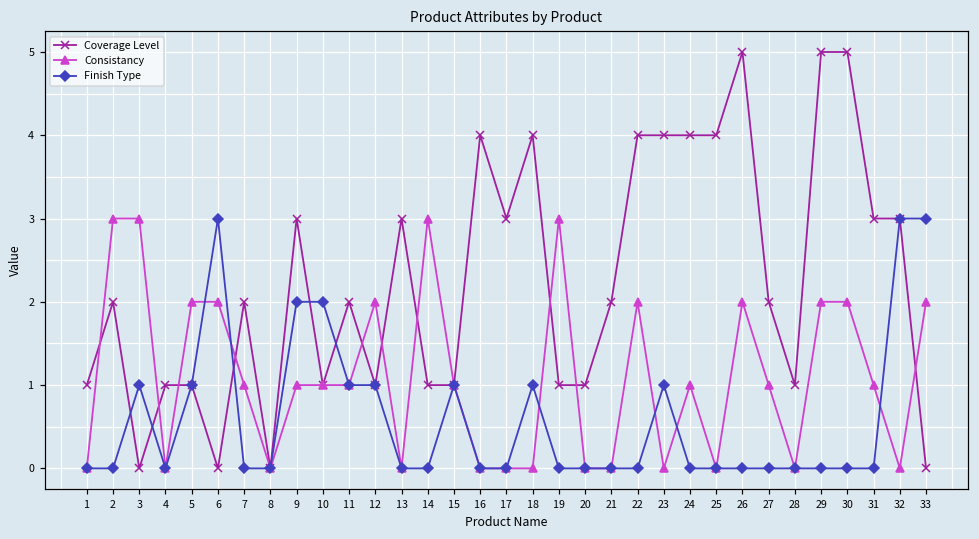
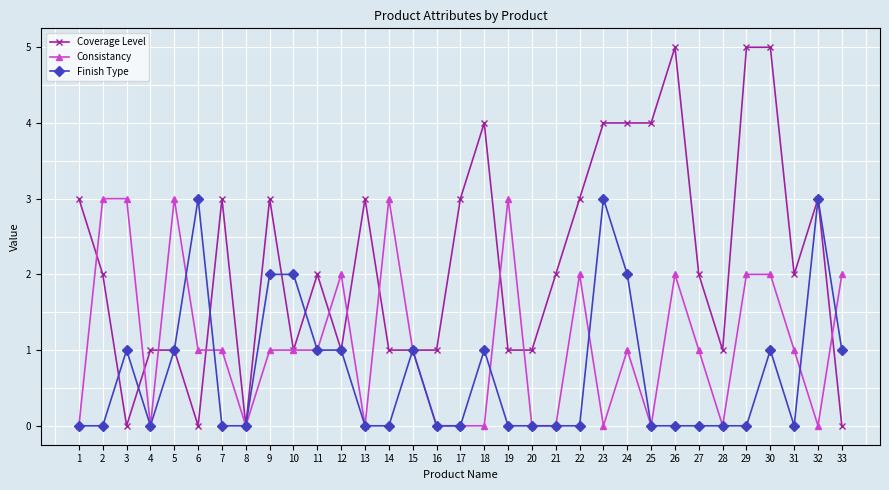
Coverage Level, 1: 1 -> 3
Consistancy, 5: 2 -> 3
Consistancy, 6: 2 -> 1
Coverage Level, 7: 2 -> 3
Coverage Level, 16: 4 -> 1
Coverage Level, 22: 4 -> 3
Finish Type, 23: 1 -> 3
Finish Type, 24: 0 -> 2
Finish Type, 30: 0 -> 1
Coverage Level, 31: 3 -> 2
Finish Type, 33: 3 -> 1
